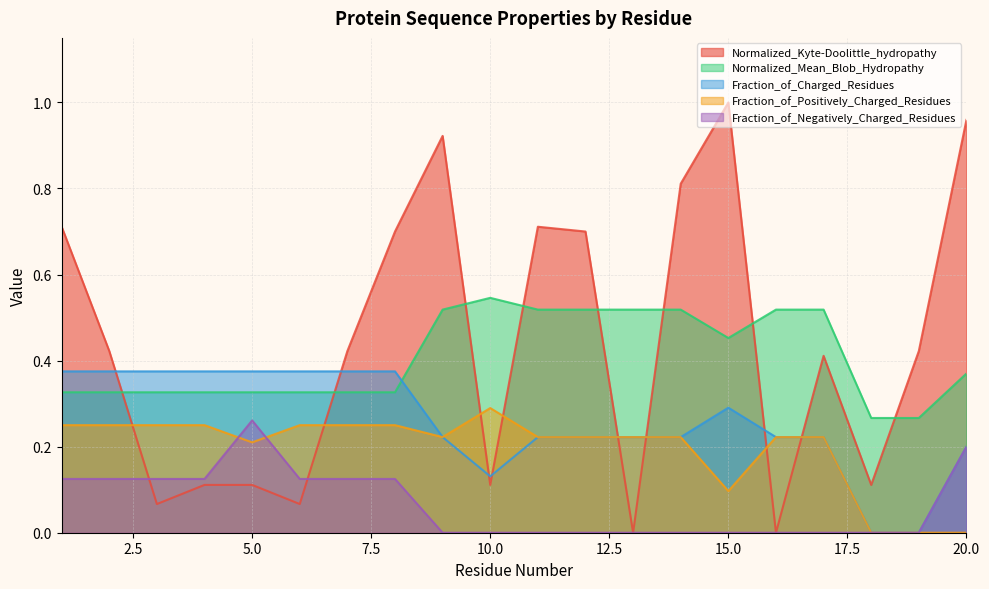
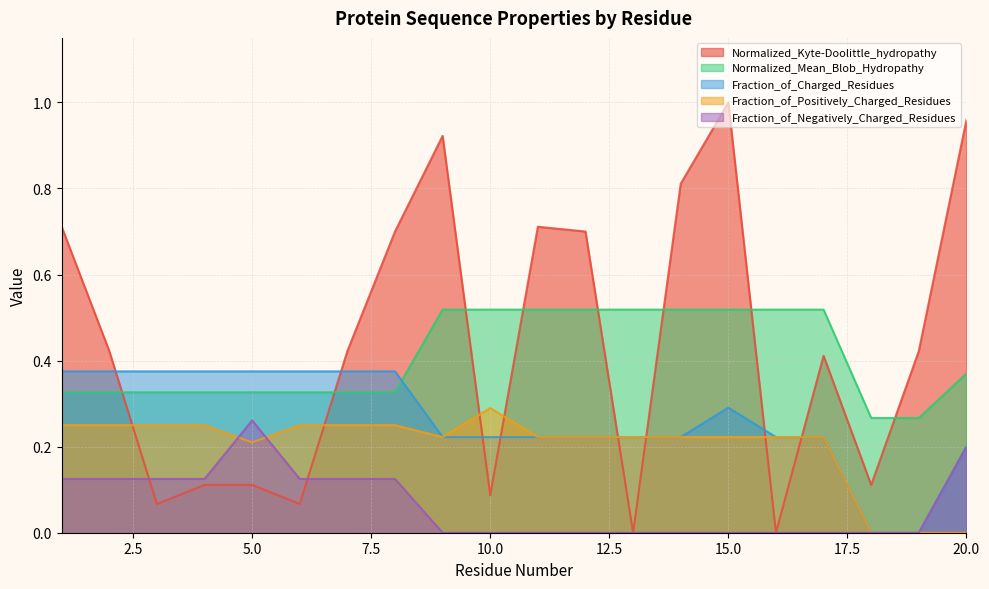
Normalized_Kyte-Doolittle_hydropathy, 10.0: 0.11 -> 0.09
Normalized_Mean_Blob_Hydropathy, 10.0: 0.55 -> 0.52
Fraction_of_Charged_Residues, 10.0: 0.13 -> 0.22
Normalized_Mean_Blob_Hydropathy, 15.0: 0.45 -> 0.52
Fraction_of_Positively_Charged_Residues, 15.0: 0.10 -> 0.22
